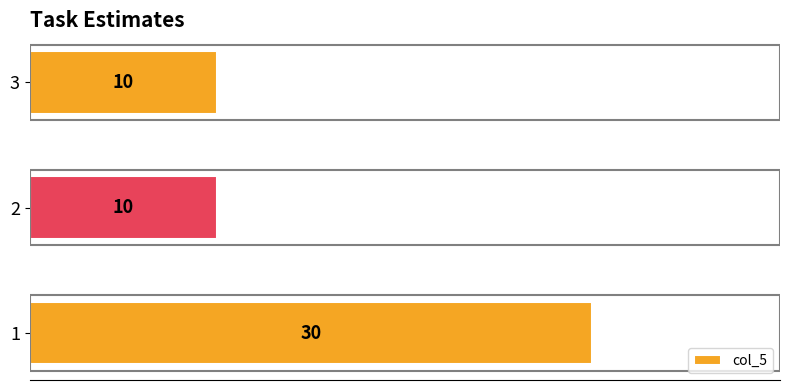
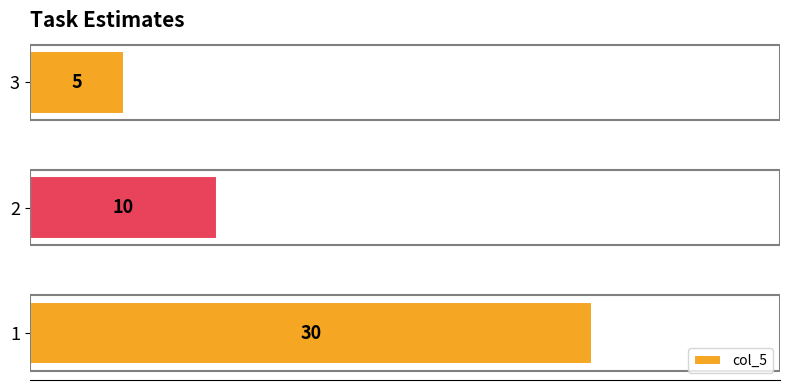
3: 10 -> 5
